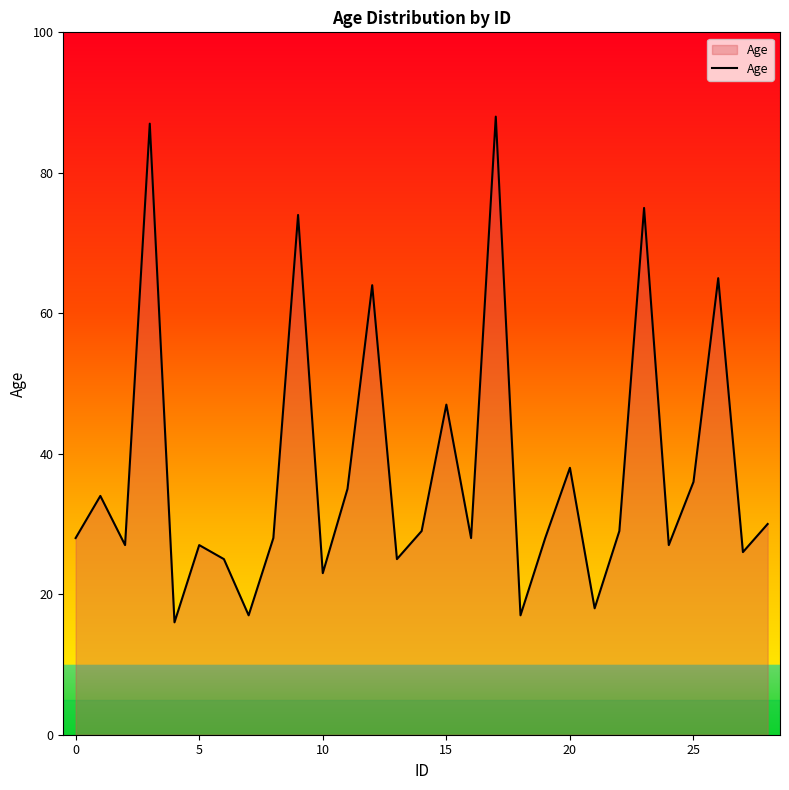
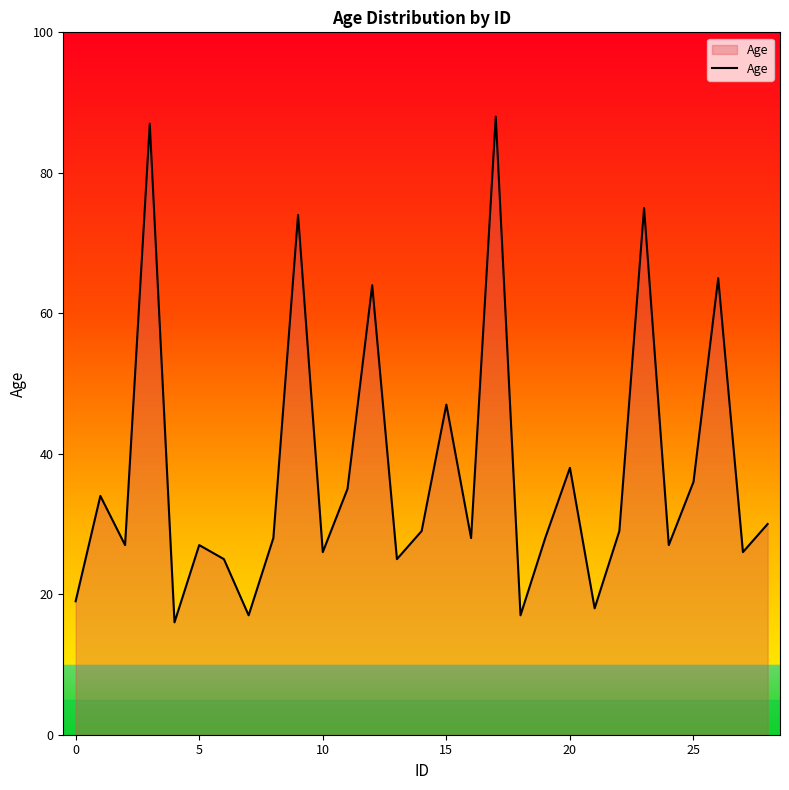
0: 28 -> 19
10: 23 -> 26
